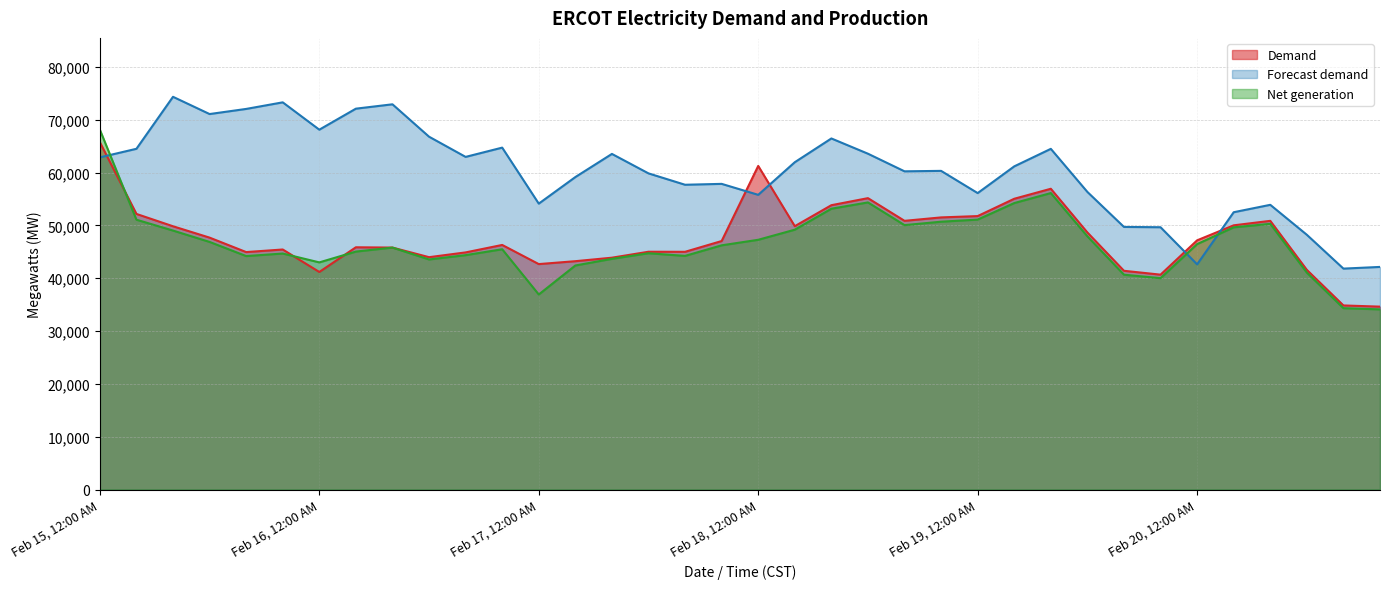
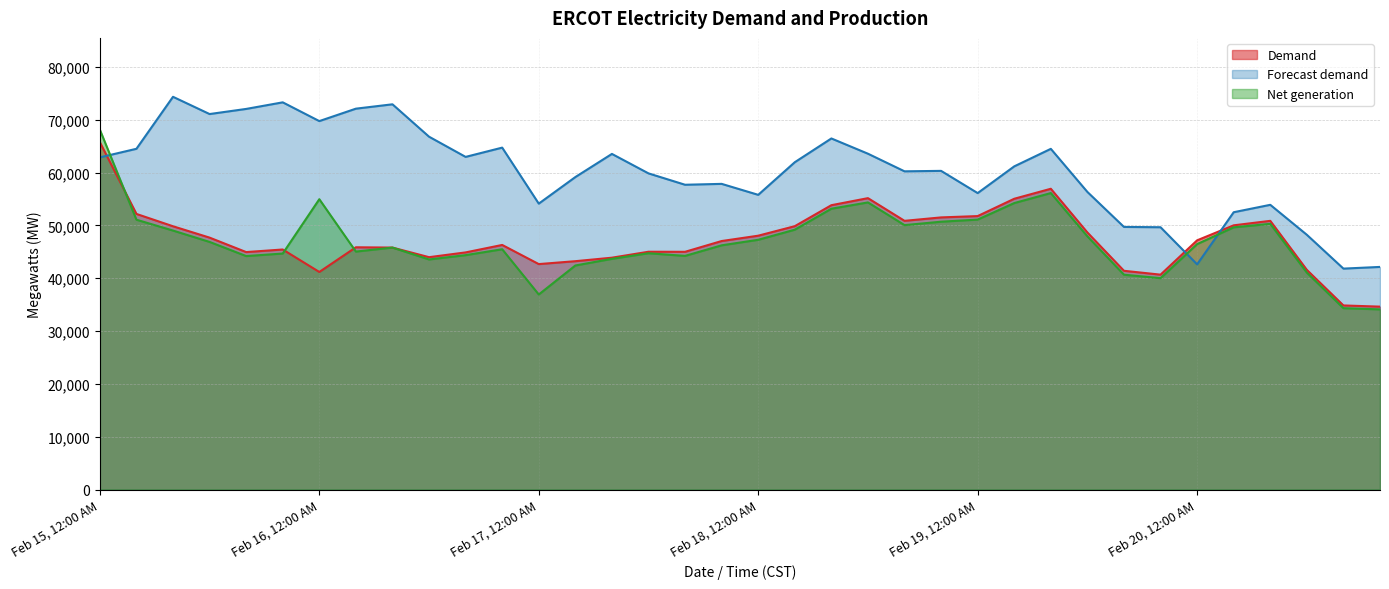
Forecast demand, Feb 16, 12:00 AM: 68,000 -> 70,000
Net generation, Feb 16, 12:00 AM: 43,000 -> 55,000
Demand, Feb 18, 12:00 AM: 61,000 -> 48,000
